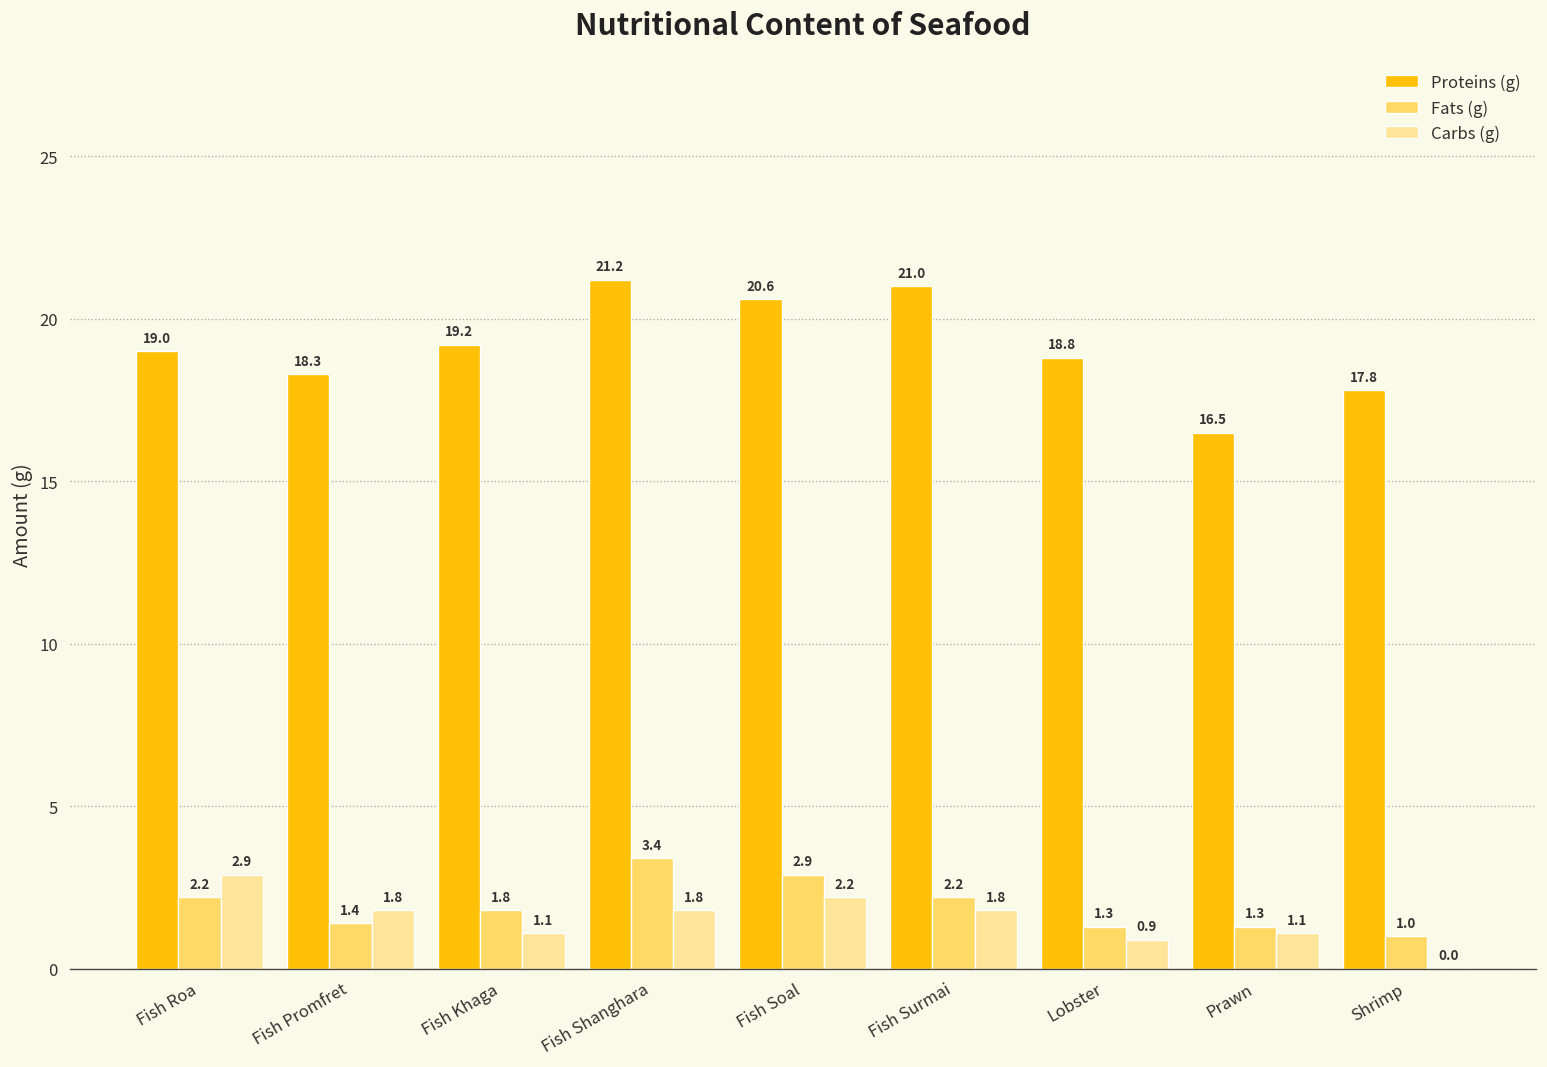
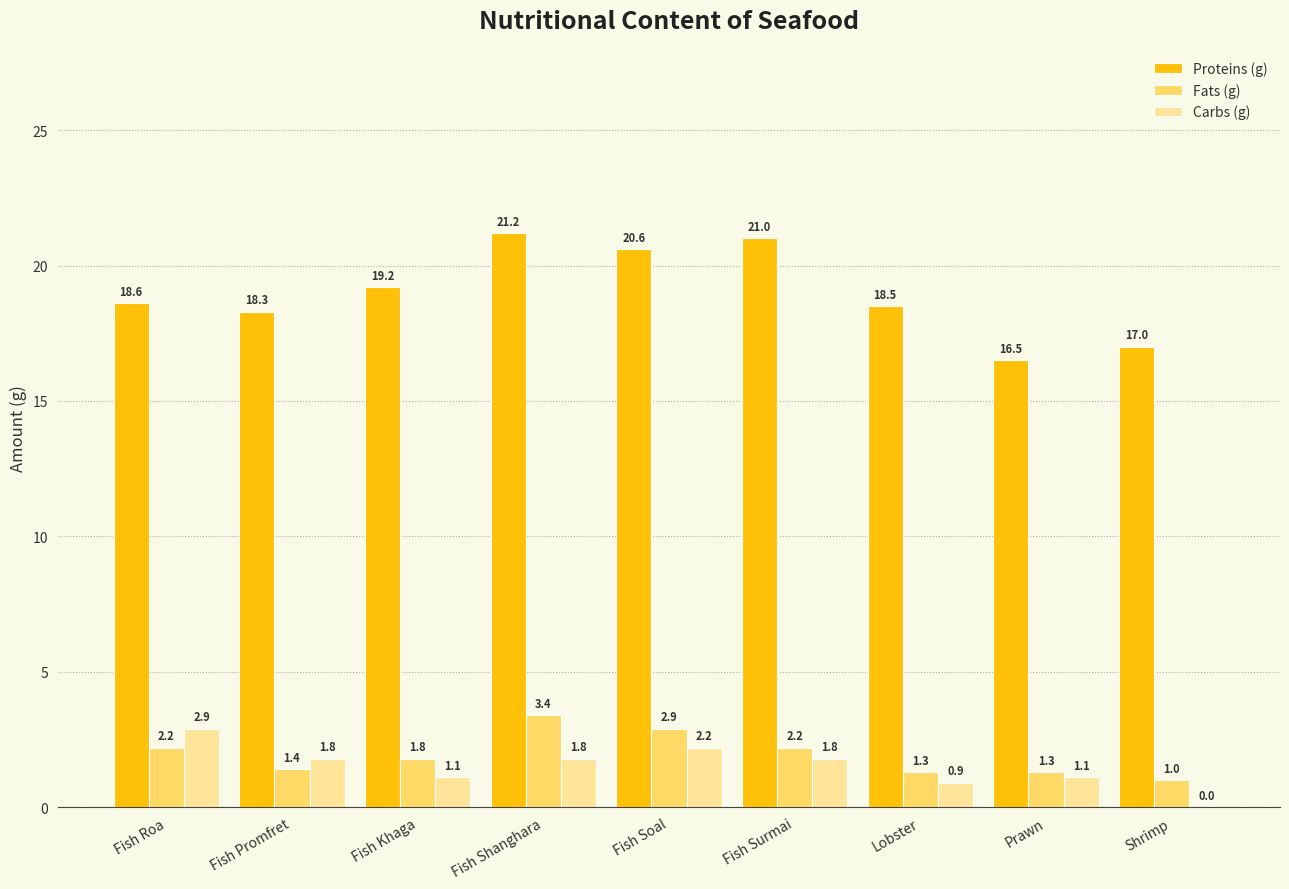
Proteins (g), Fish Roa: 19.0 -> 18.6
Proteins (g), Lobster: 18.8 -> 18.5
Proteins (g), Shrimp: 17.8 -> 17.0
